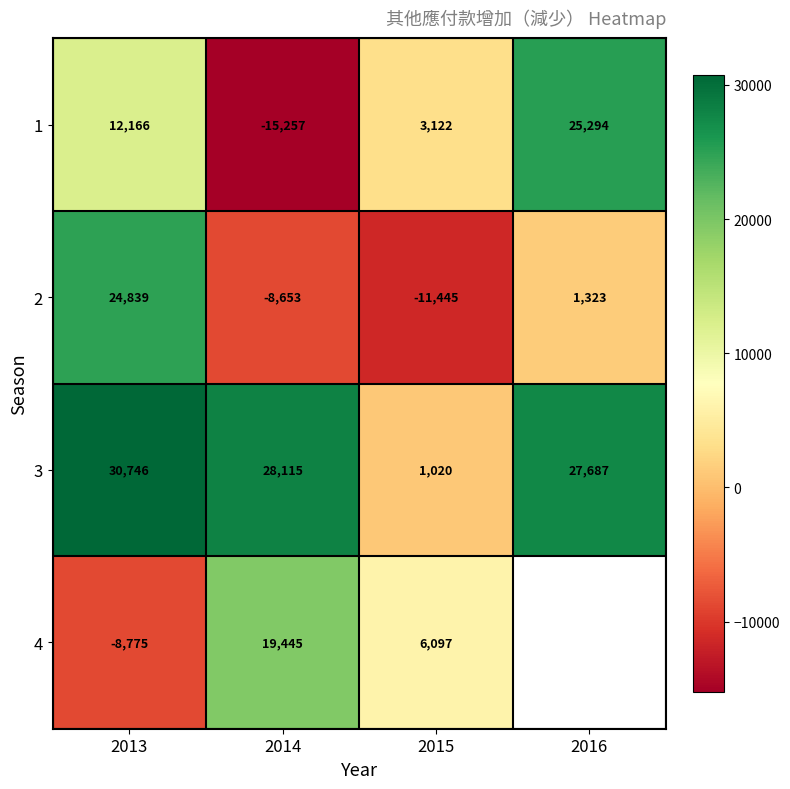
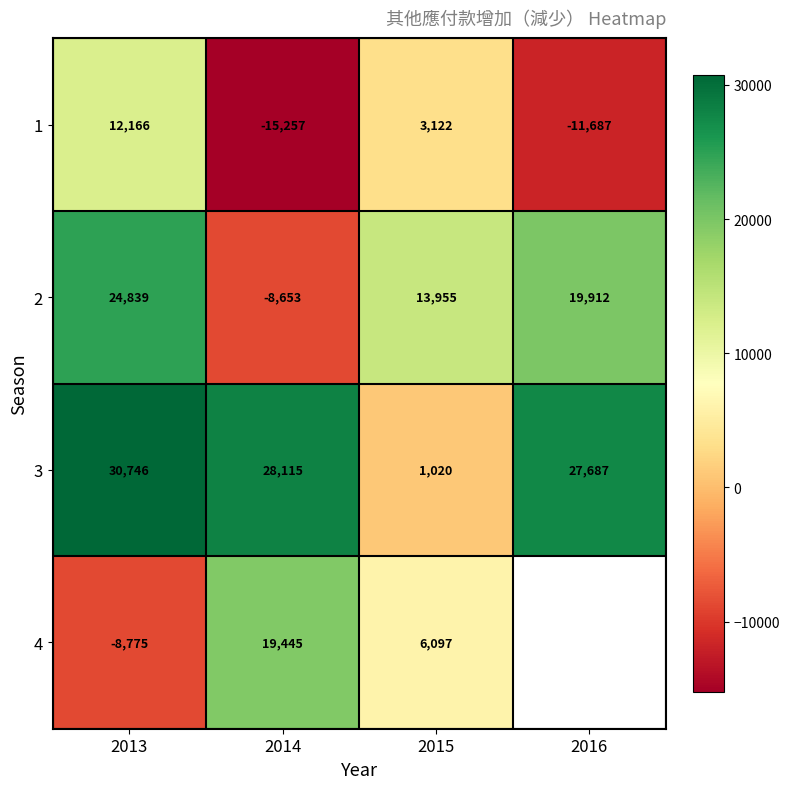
1, 2016: 25,294 -> -11,687
2, 2015: -11,445 -> 13,955
2, 2016: 1,323 -> 19,912
